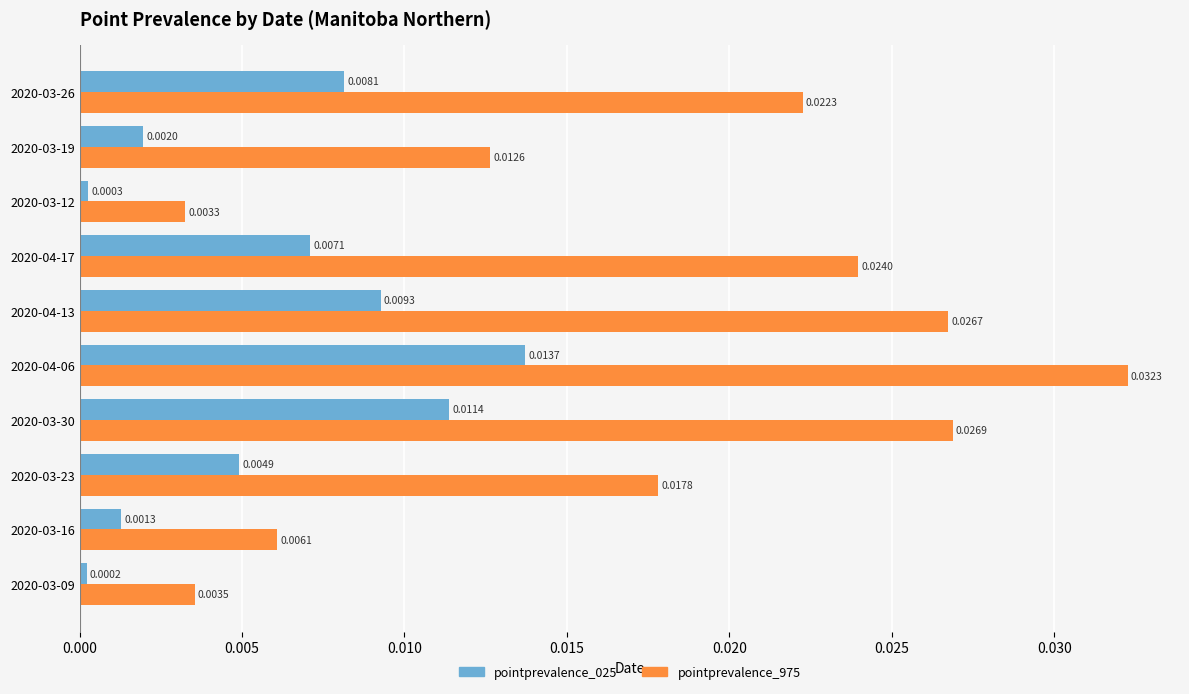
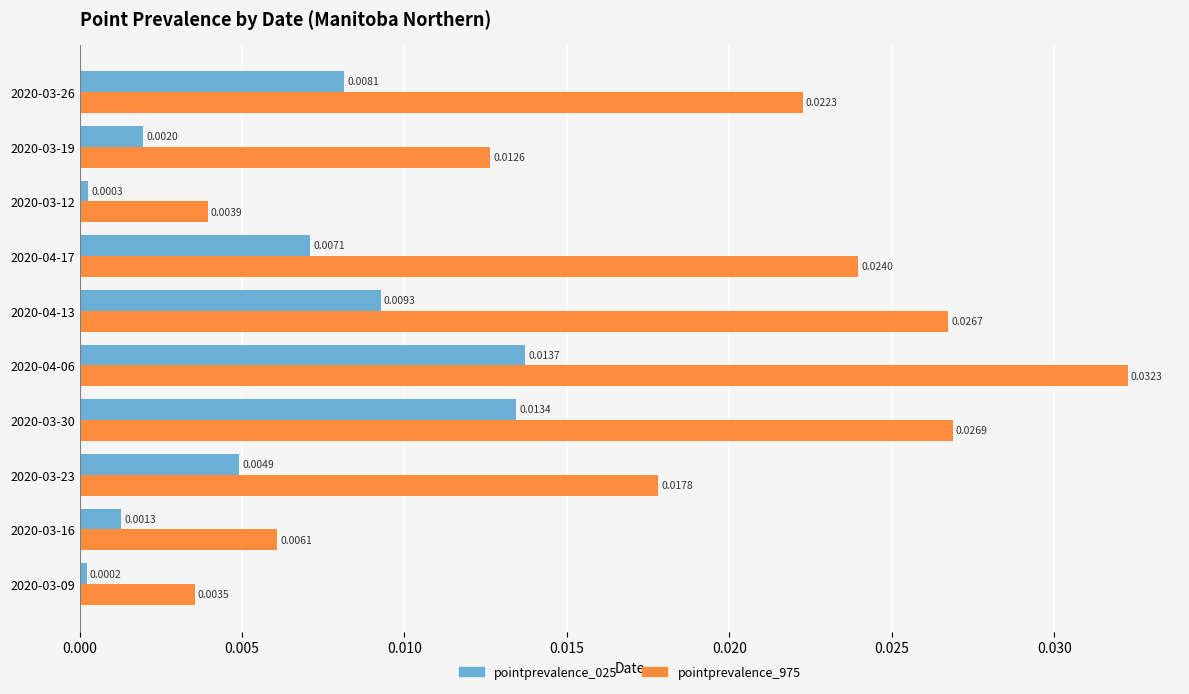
pointprevalence_975, 2020-03-12: 0.0033 -> 0.0039
pointprevalence_025, 2020-03-30: 0.0114 -> 0.0134
